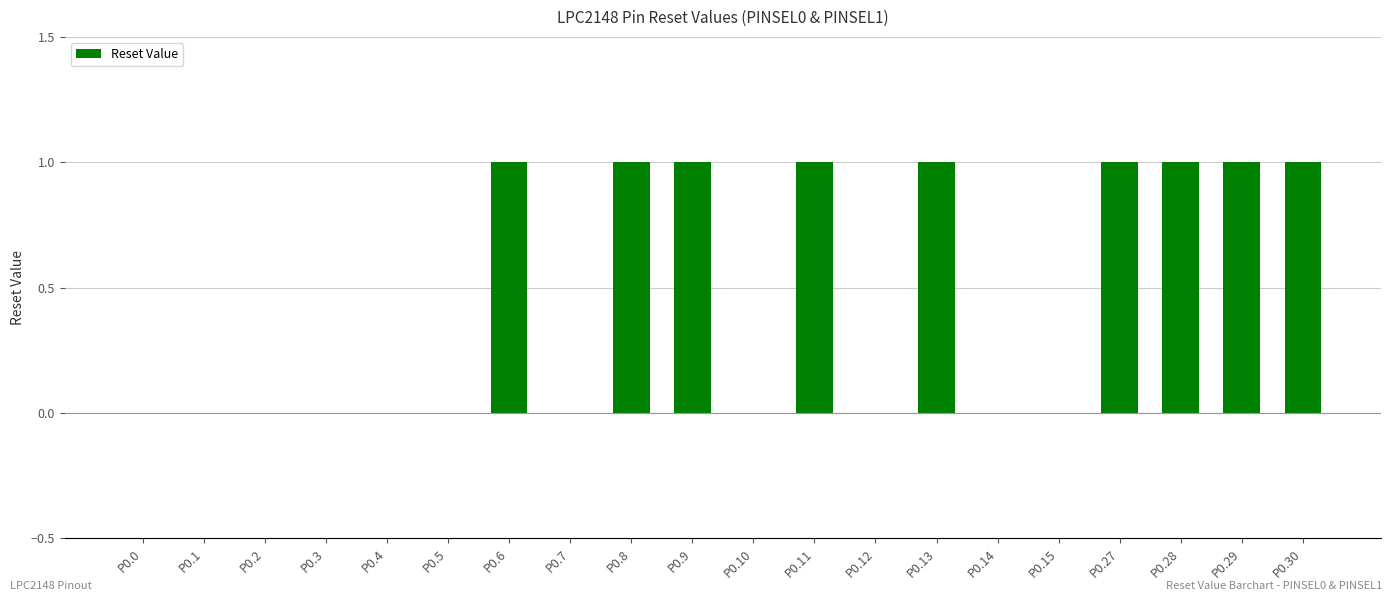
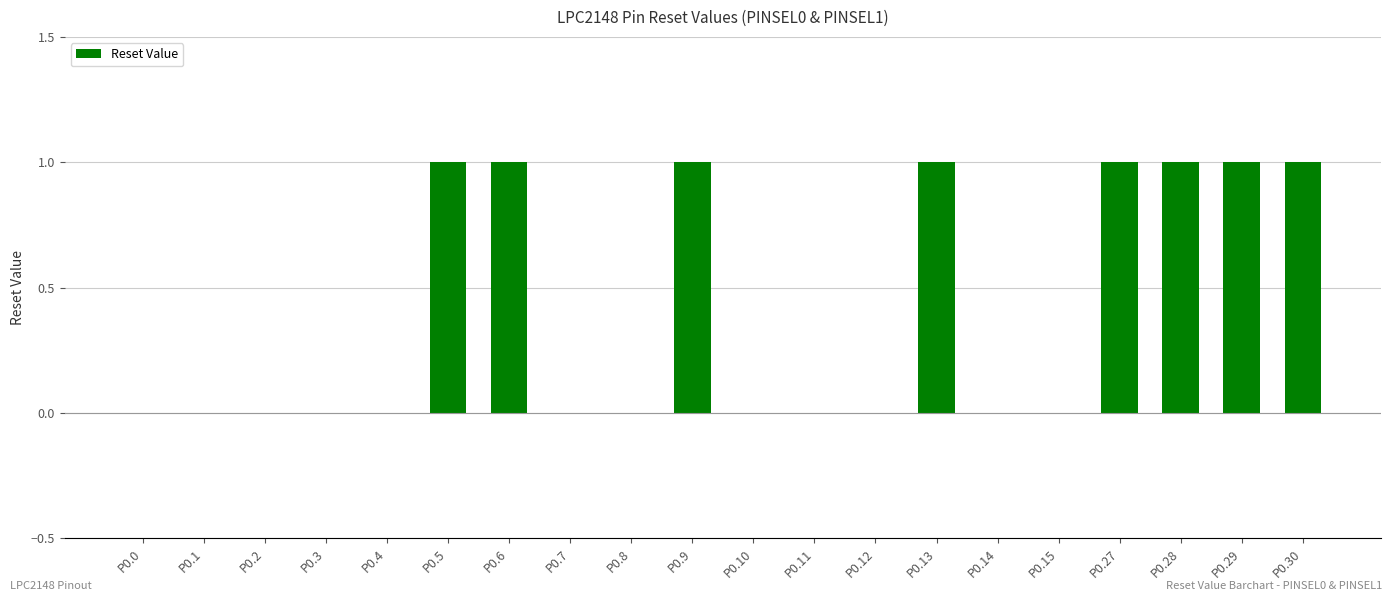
P0.5: 0 -> 1
P0.8: 1 -> 0
P0.11: 1 -> 0
